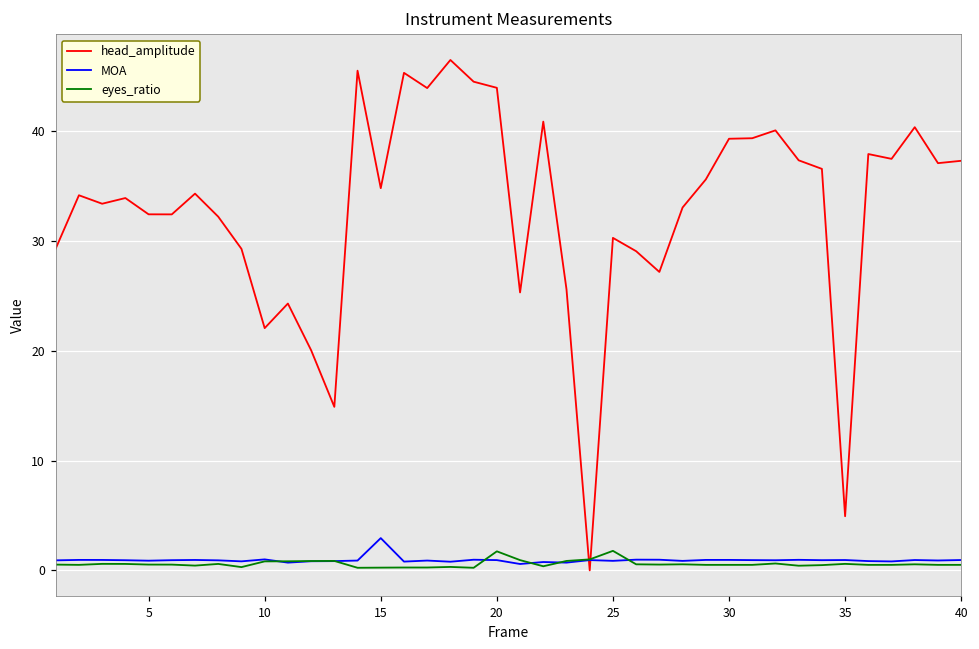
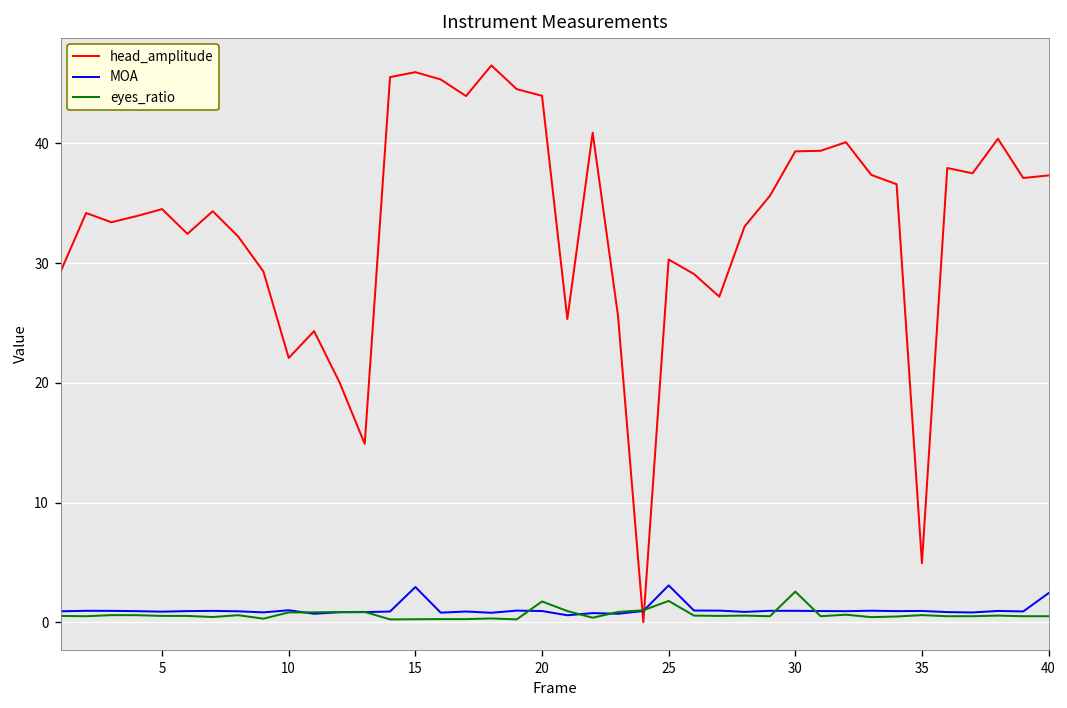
head_amplitude, 5: 32 -> 35
head_amplitude, 15: 35 -> 46
MOA, 25: 1 -> 3
eyes_ratio, 30: 1 -> 3
MOA, 40: 1 -> 2
